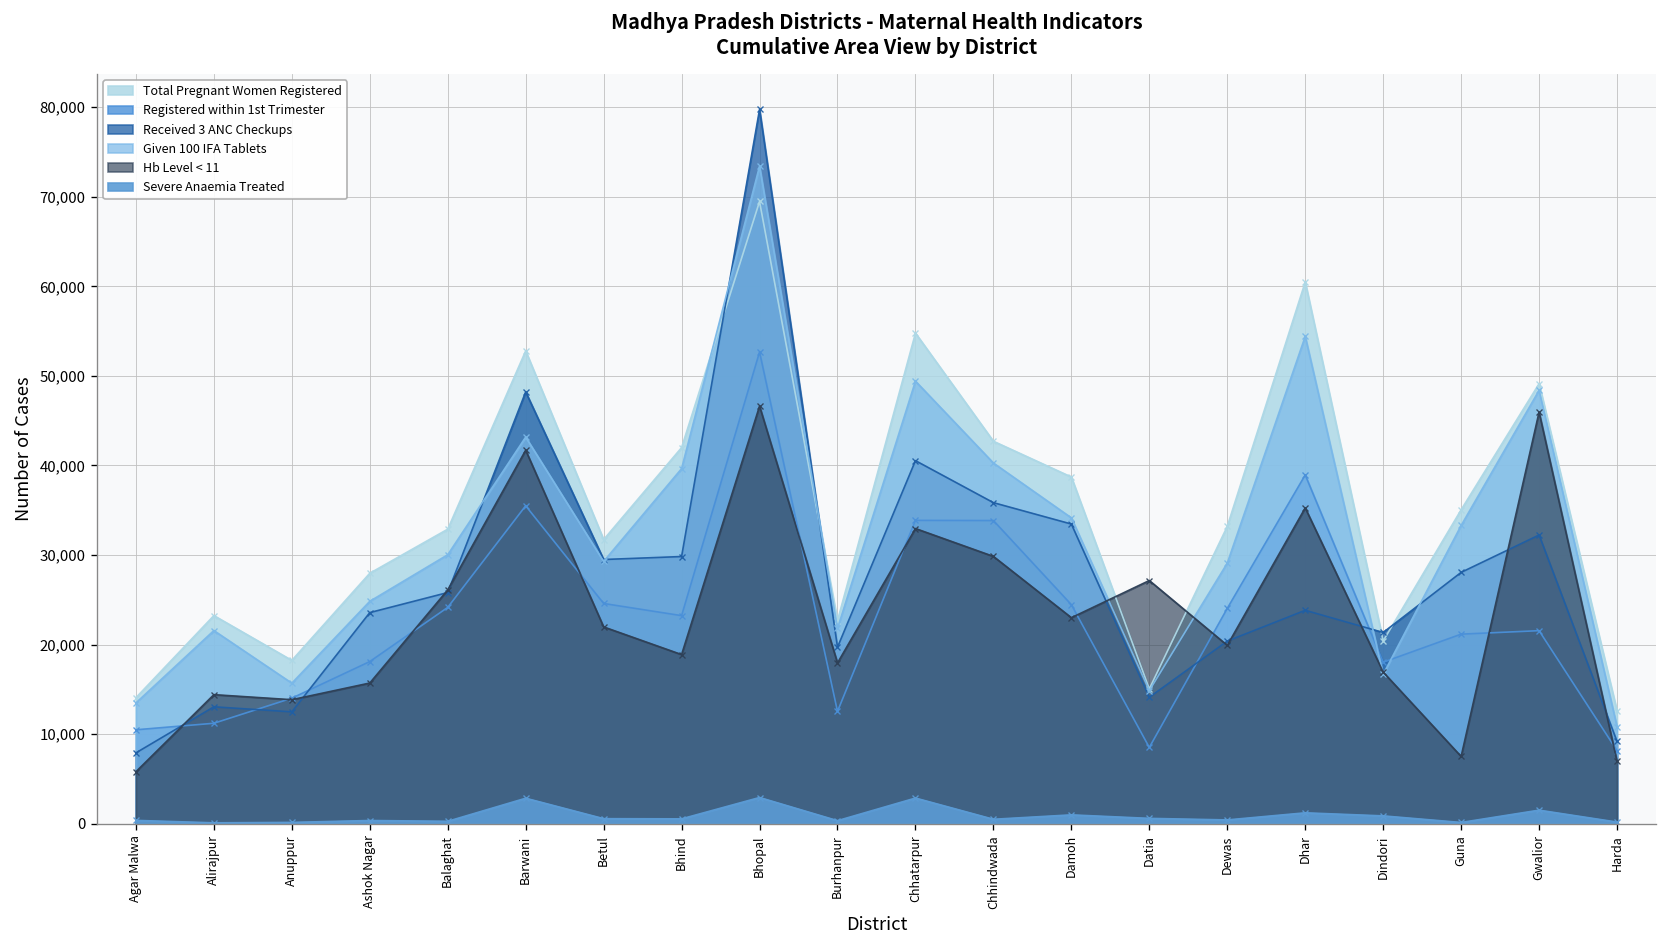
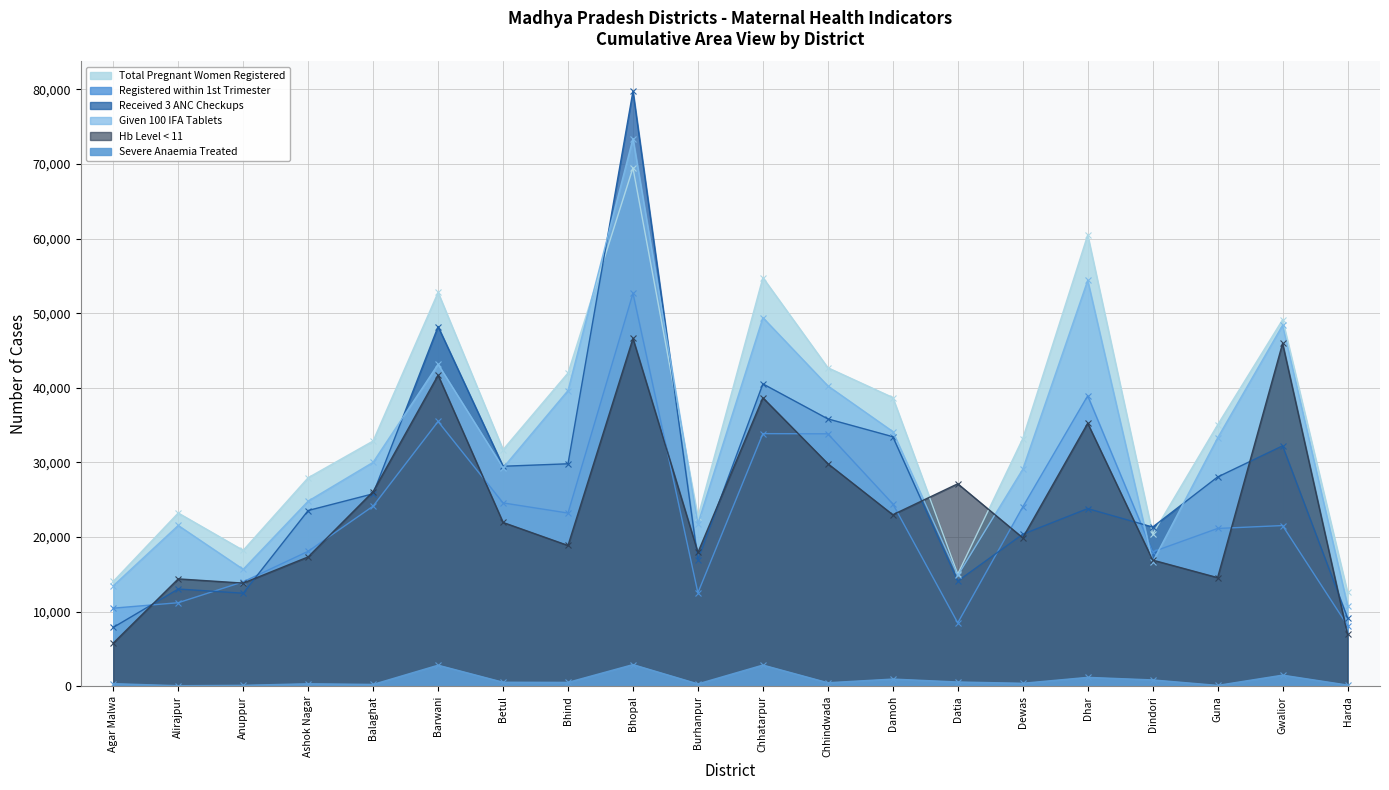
Hb Level < 11, Ashok Nagar: 16,000 -> 17,000
Received 3 ANC Checkups, Burhanpur: 20,000 -> 17,000
Hb Level < 11, Chhatarpur: 33,000 -> 39,000
Hb Level < 11, Guna: 7,000 -> 15,000
